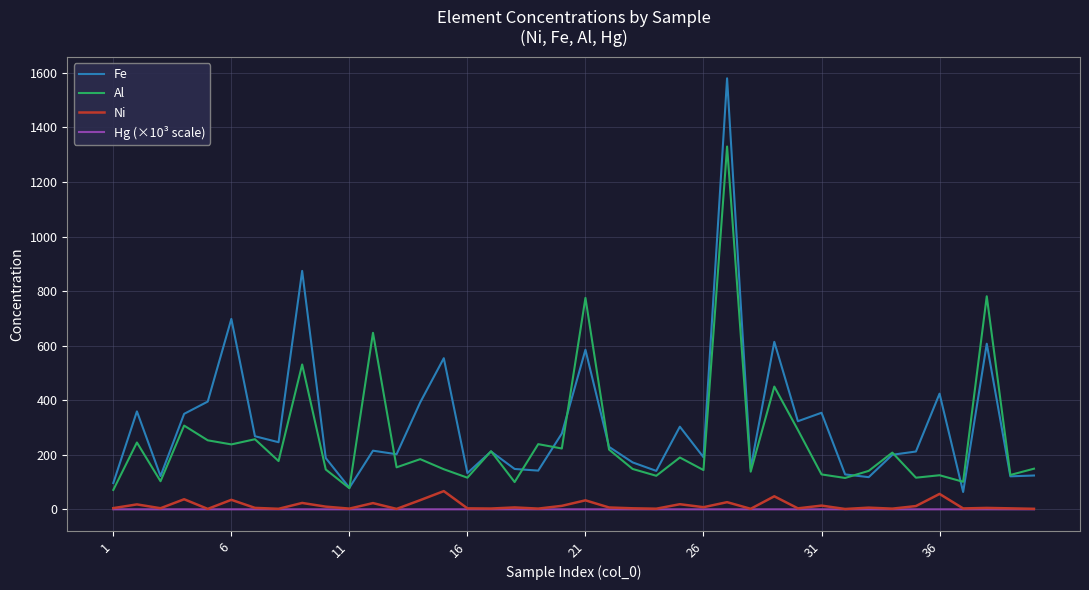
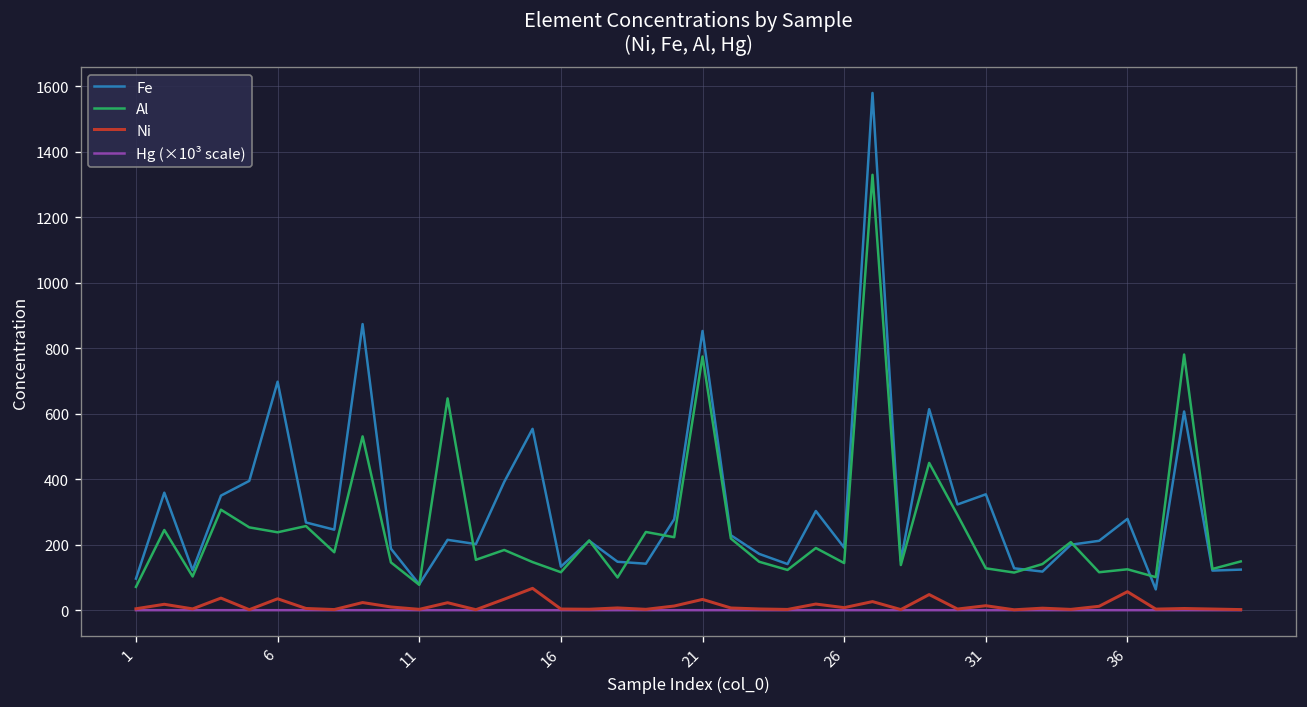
Fe, 21: 590 -> 850
Fe, 36: 420 -> 280
